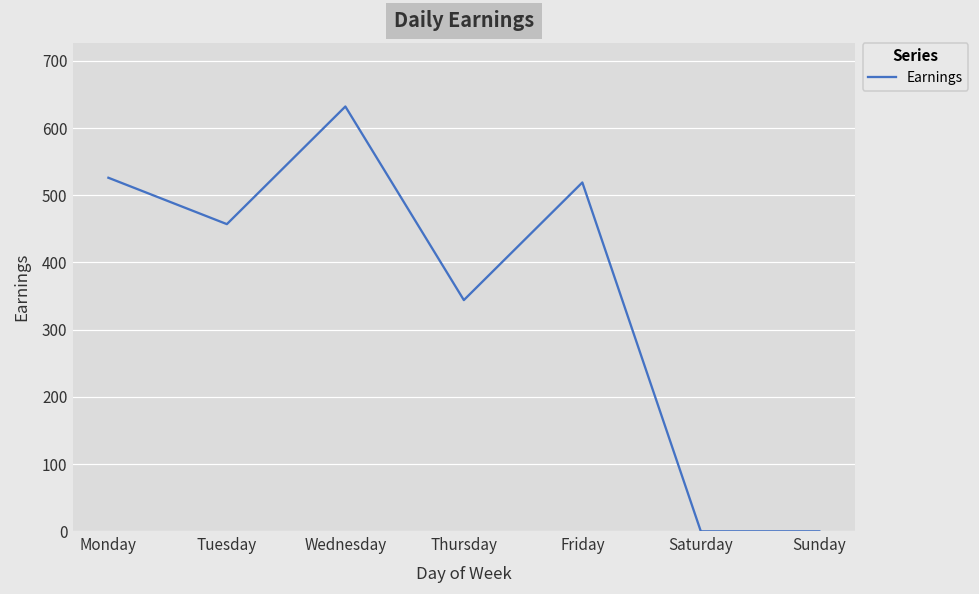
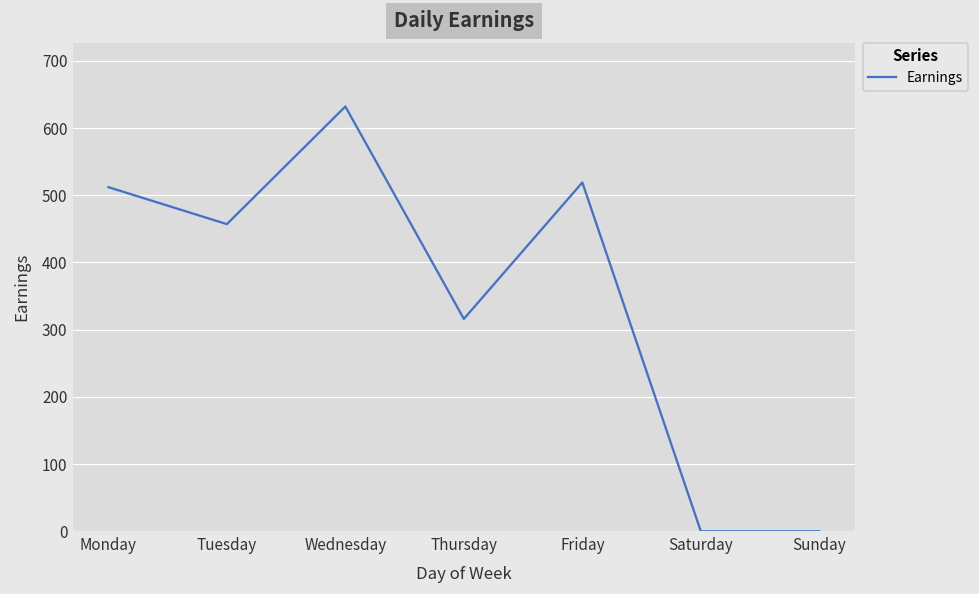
Monday: 530 -> 510
Thursday: 340 -> 320
